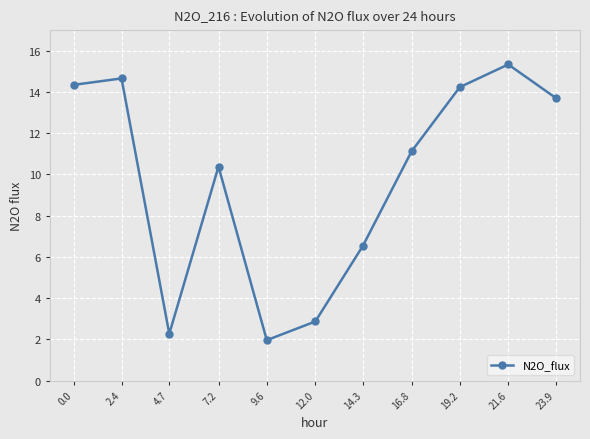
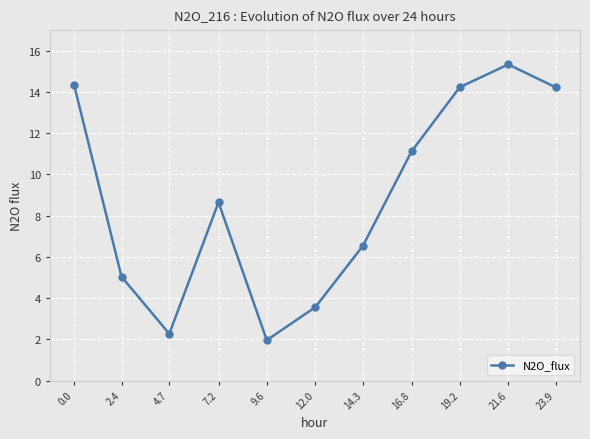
2.4: 14.7 -> 5.0
7.2: 10.4 -> 8.7
12.0: 2.9 -> 3.6
23.9: 13.7 -> 14.2
